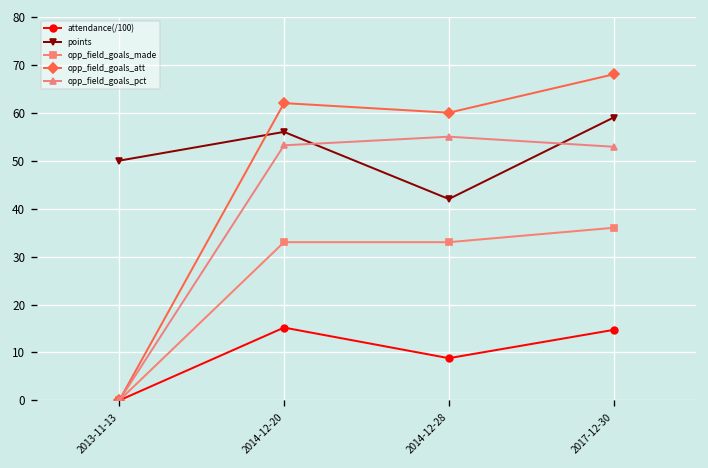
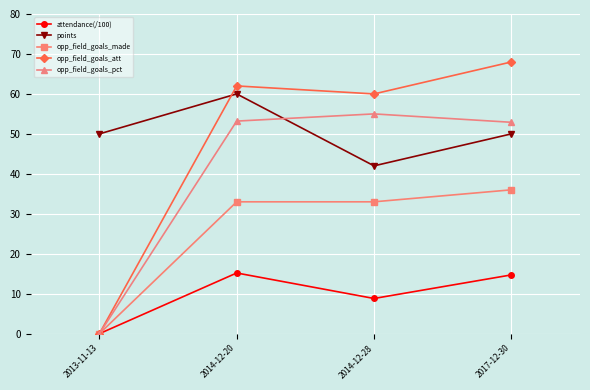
points, 2014-12-20: 56 -> 60
points, 2017-12-30: 59 -> 50
